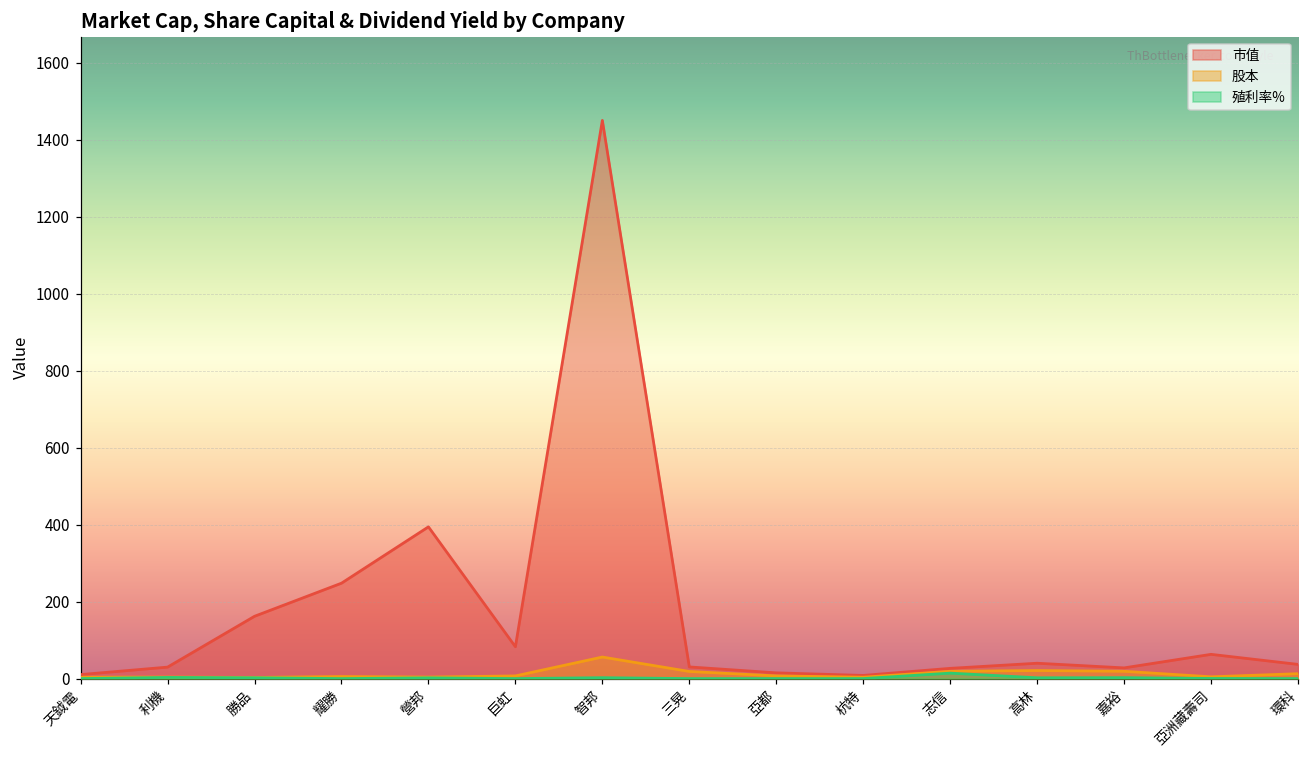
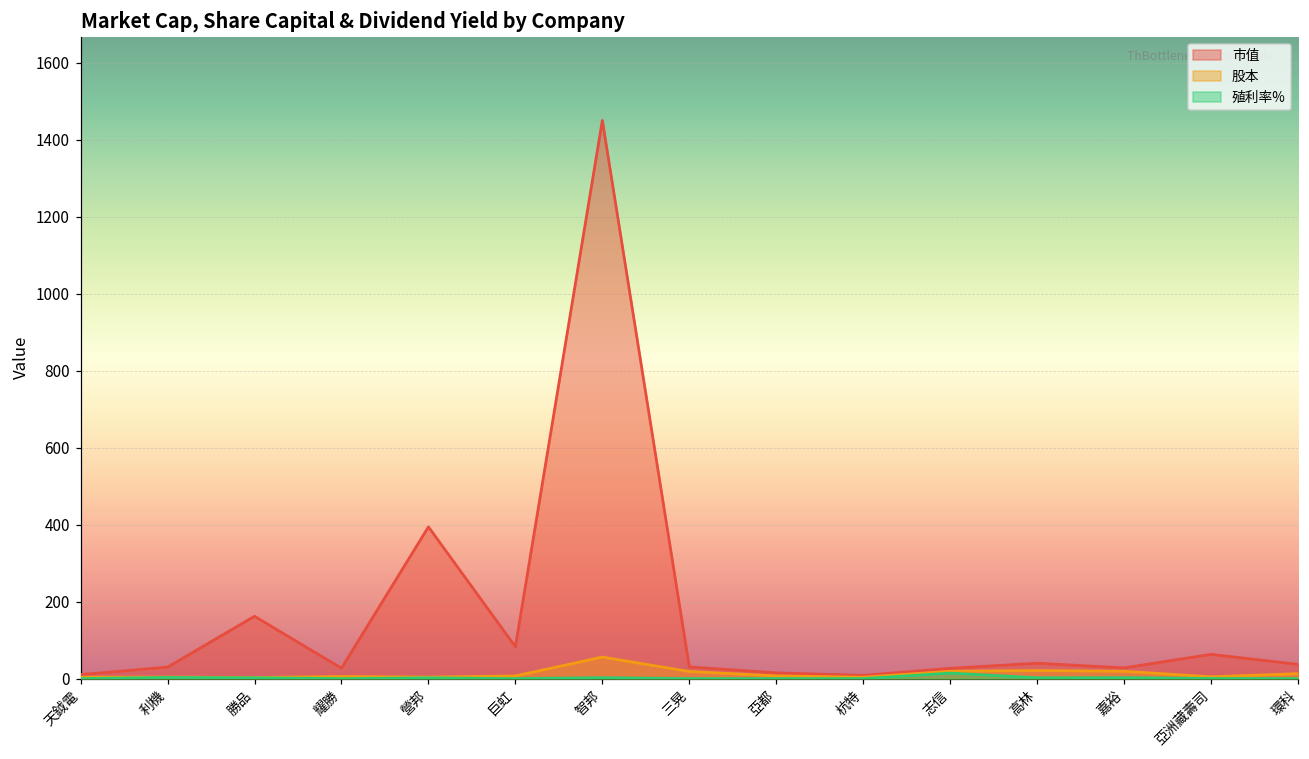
市值, 耀勝: 250 -> 30
